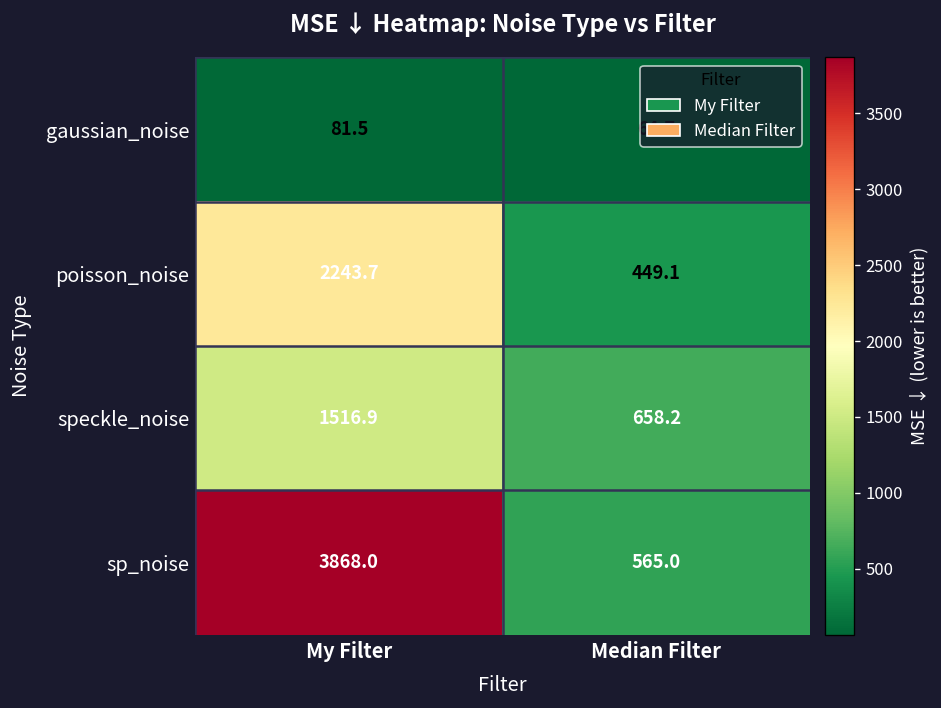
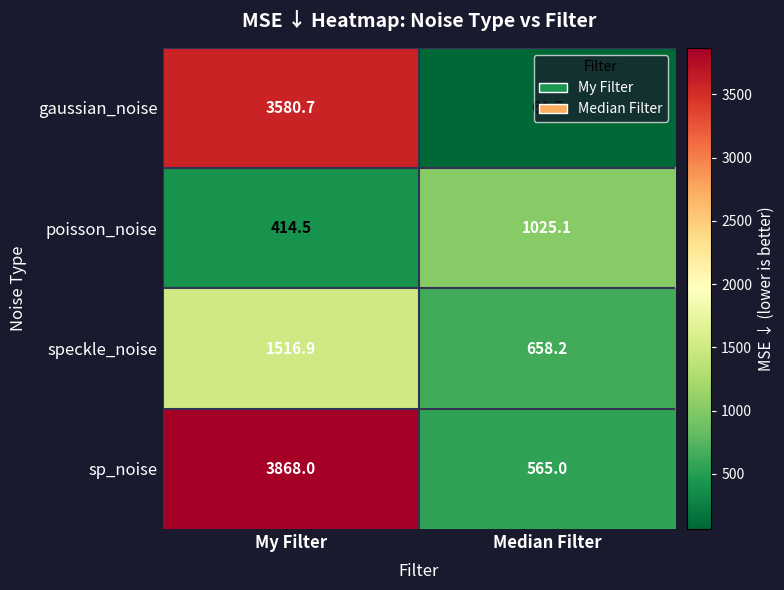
gaussian_noise, My Filter: 81.5 -> 3580.7
poisson_noise, My Filter: 2243.7 -> 414.5
poisson_noise, Median Filter: 449.1 -> 1025.1
